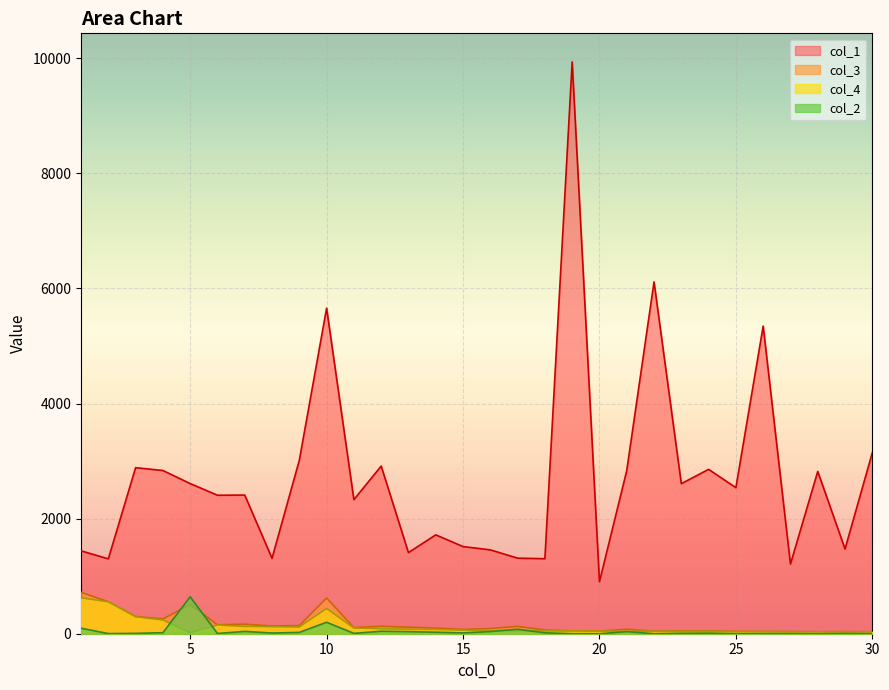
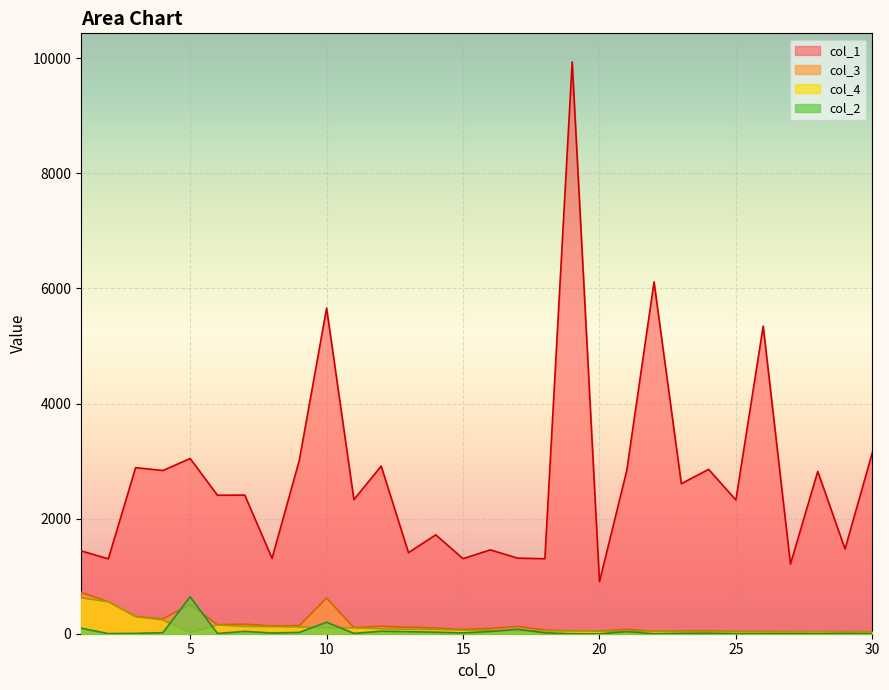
col_1, 5: 2600 -> 3000
col_4, 10: 400 -> 100
col_1, 15: 1500 -> 1300
col_1, 25: 2500 -> 2300
